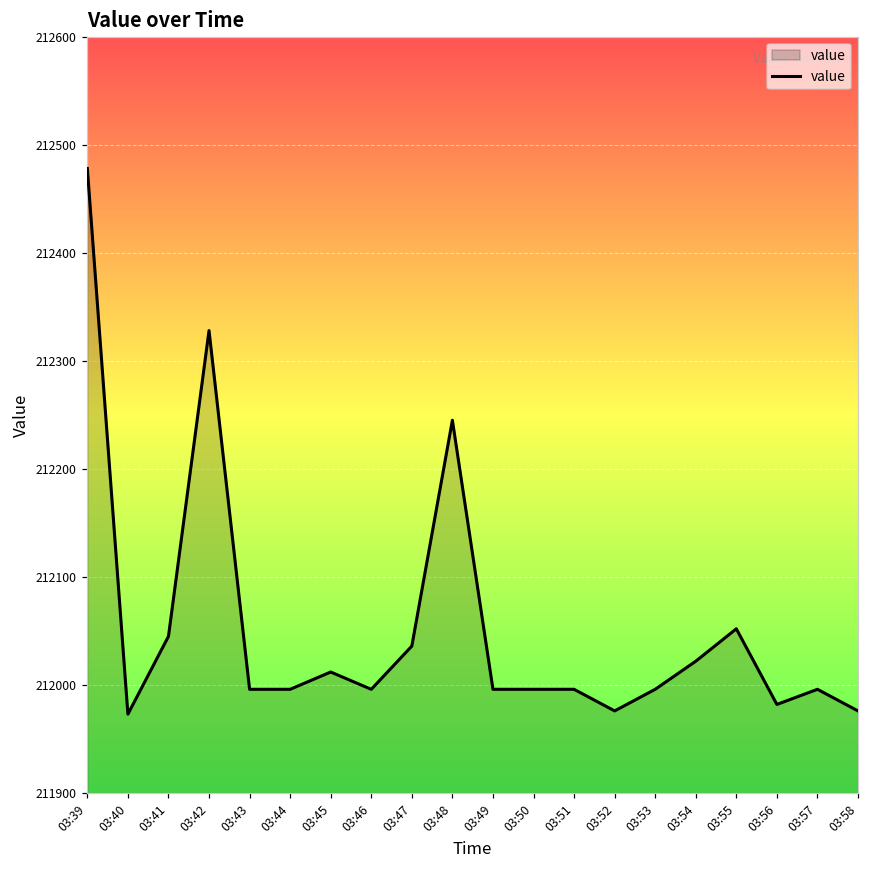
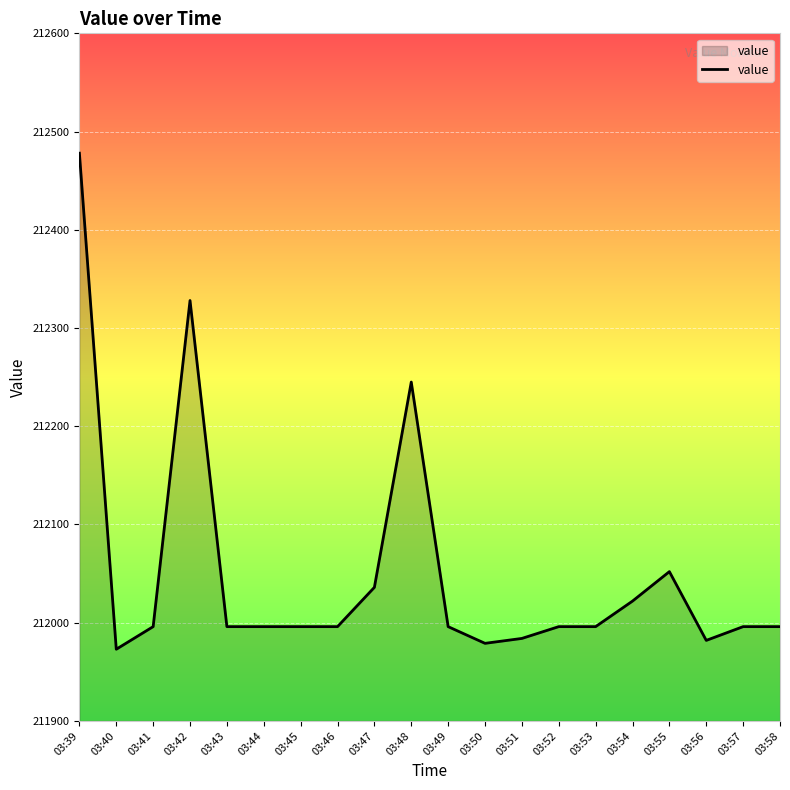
03:41: 212050 -> 212000
03:45: 212010 -> 212000
03:50: 212000 -> 211980
03:51: 212000 -> 211980
03:52: 211980 -> 212000
03:58: 211980 -> 212000
